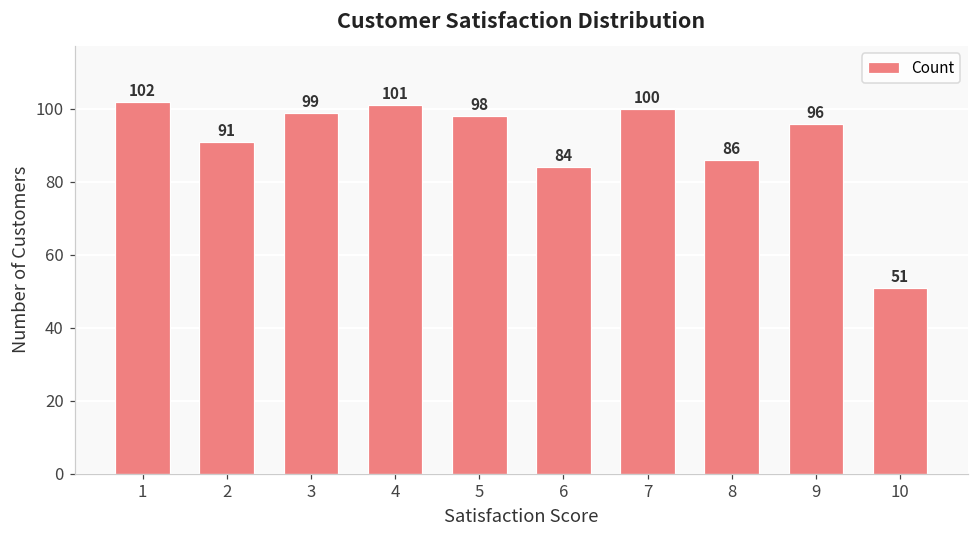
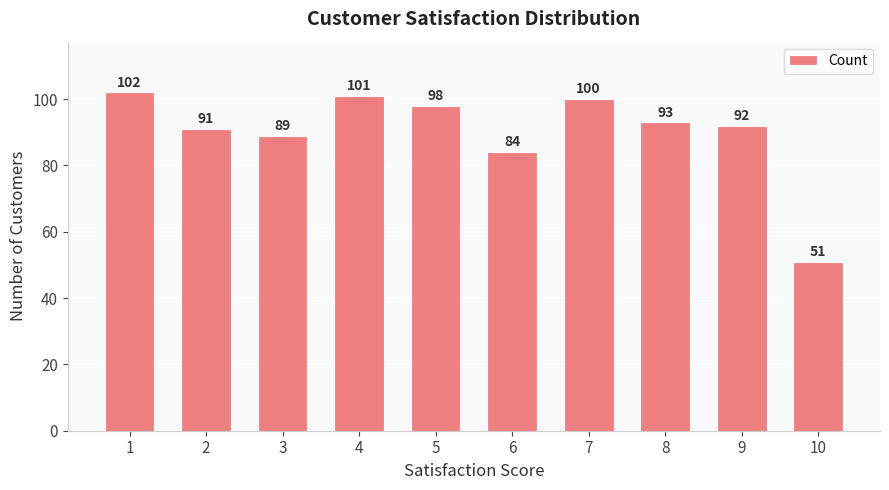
3: 99 -> 89
8: 86 -> 93
9: 96 -> 92
